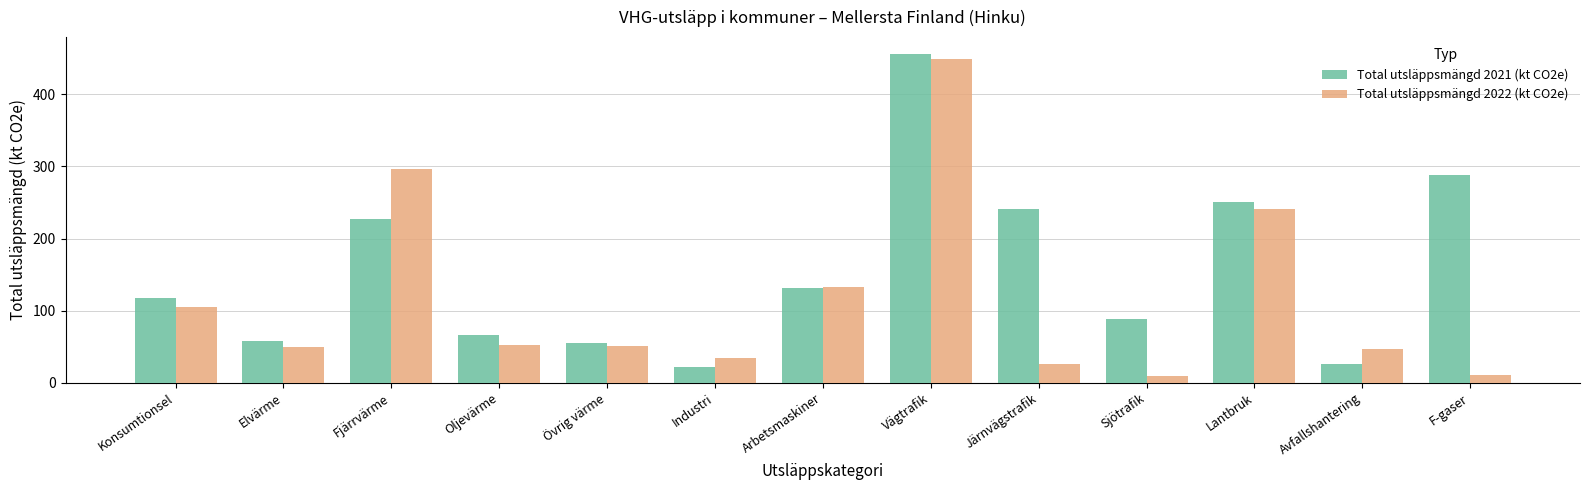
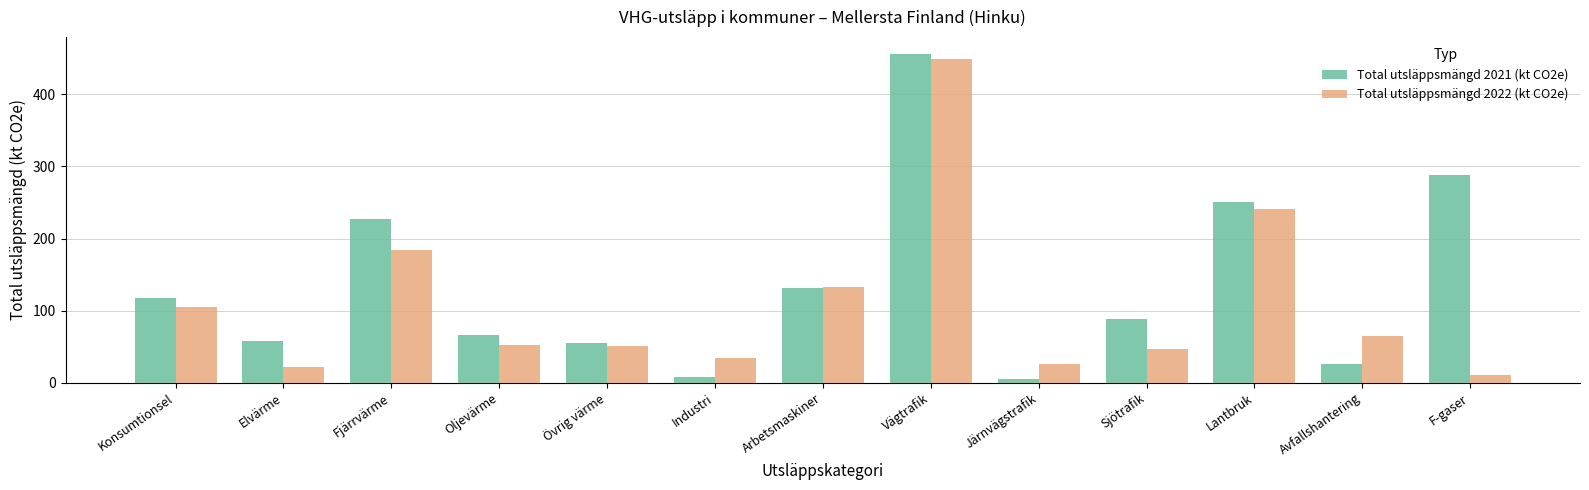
Total utsläppsmängd 2022 (kt CO2e), Elvärme: 50 -> 20
Total utsläppsmängd 2022 (kt CO2e), Fjärrvärme: 300 -> 180
Total utsläppsmängd 2021 (kt CO2e), Industri: 20 -> 10
Total utsläppsmängd 2021 (kt CO2e), Järnvägstrafik: 240 -> 10
Total utsläppsmängd 2022 (kt CO2e), Sjötrafik: 10 -> 50
Total utsläppsmängd 2022 (kt CO2e), Avfallshantering: 50 -> 70
